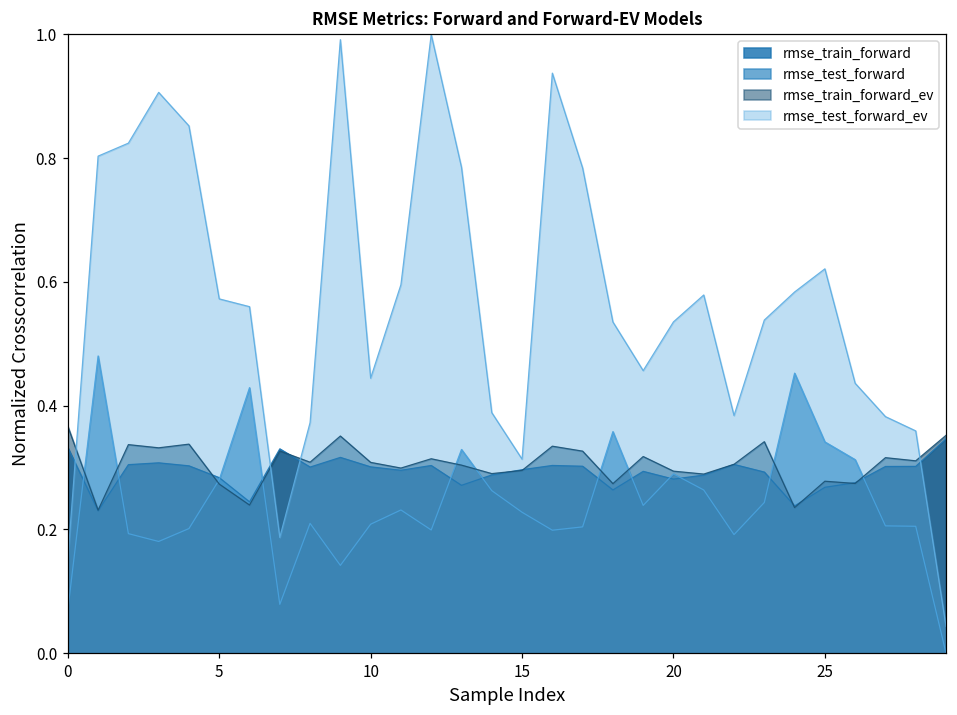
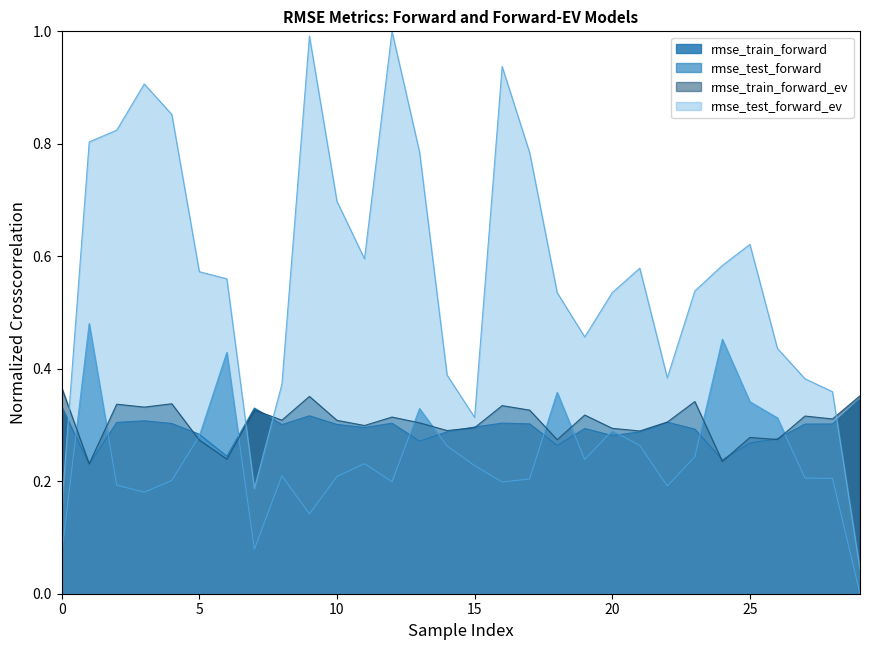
rmse_test_forward_ev, 10: 0.44 -> 0.70
